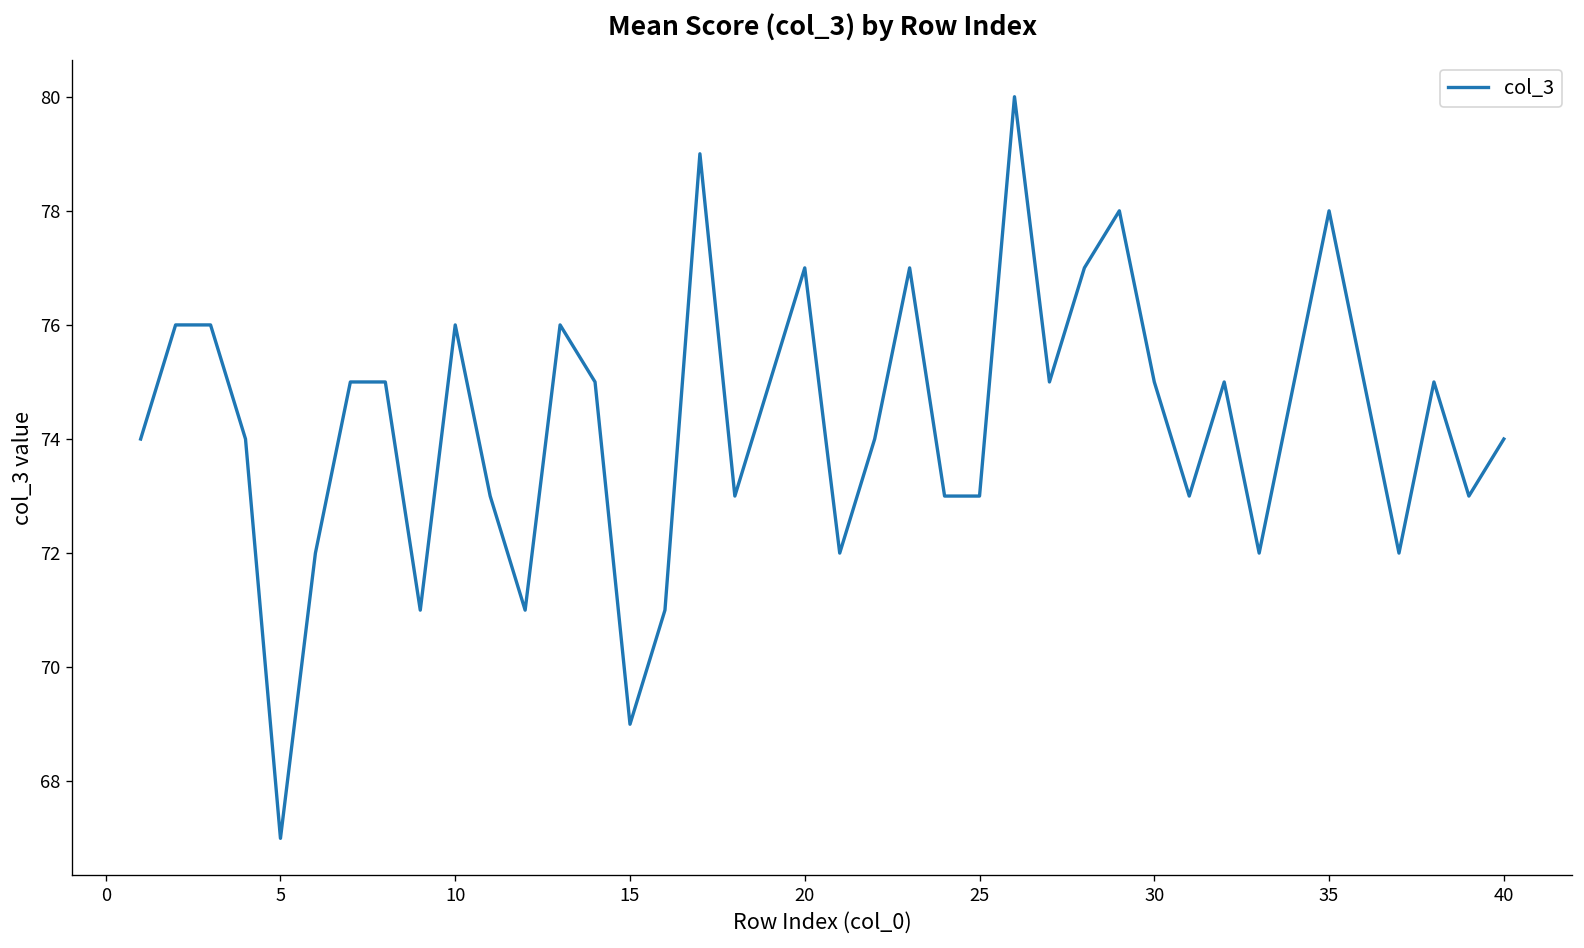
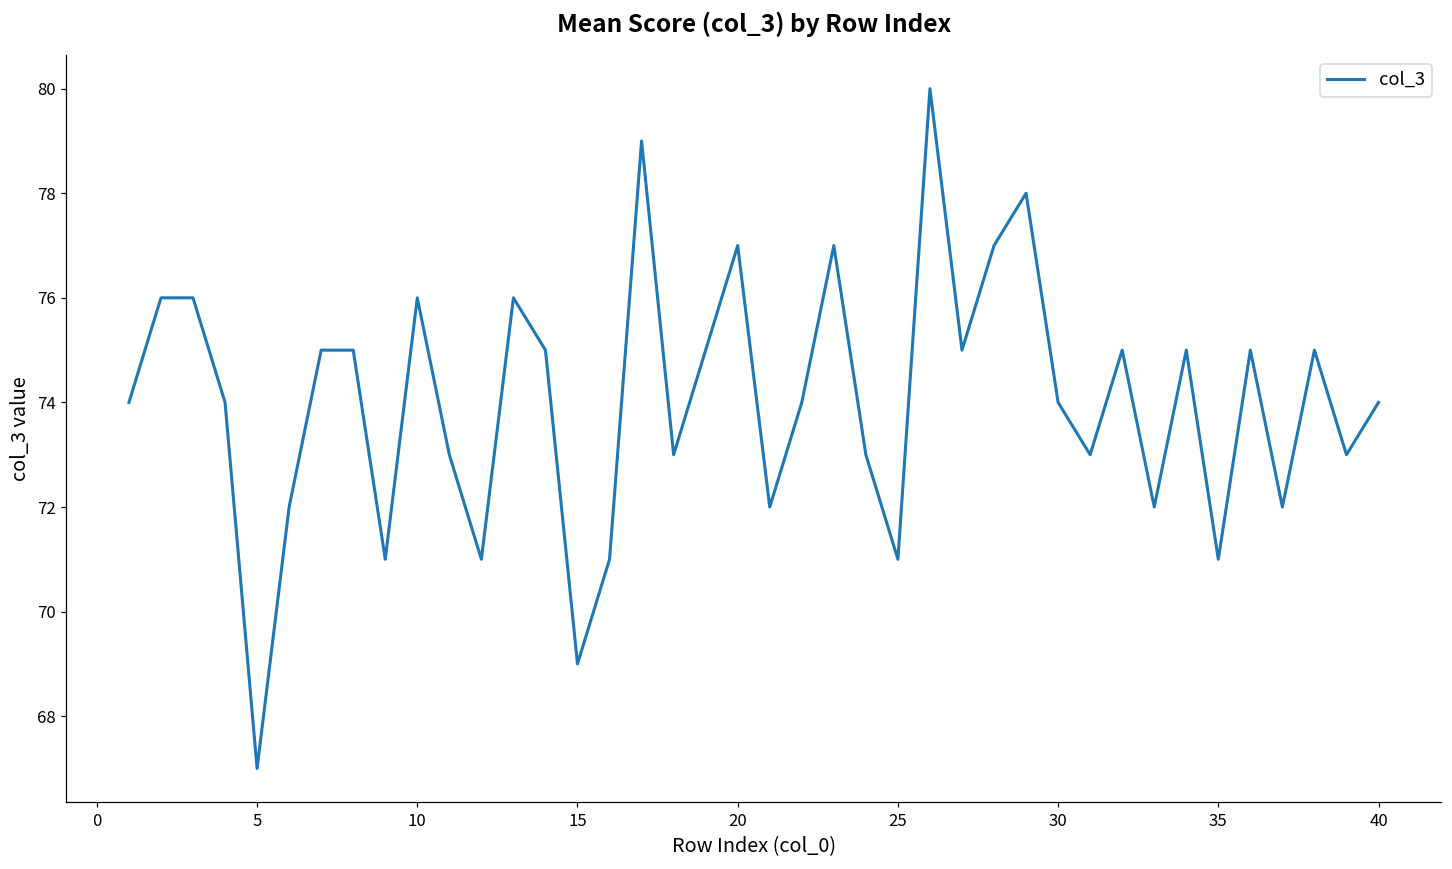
25: 73 -> 71
30: 75 -> 74
35: 78 -> 71
